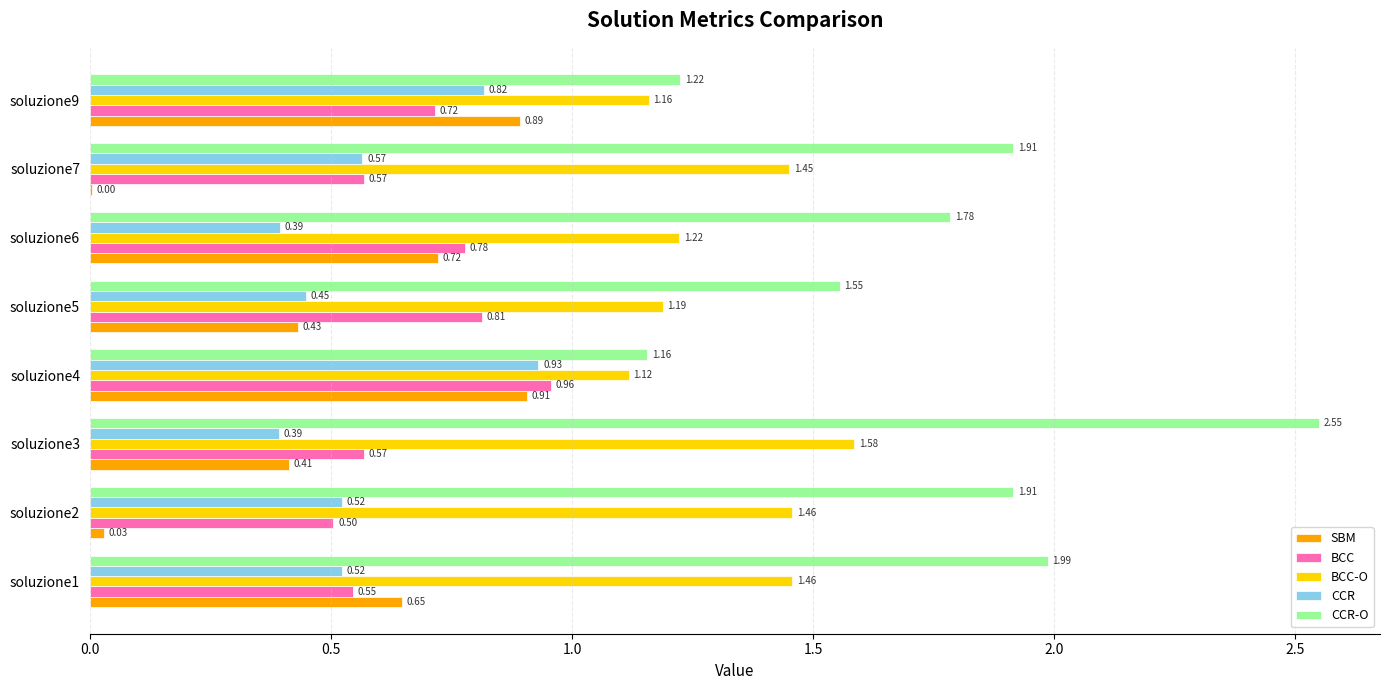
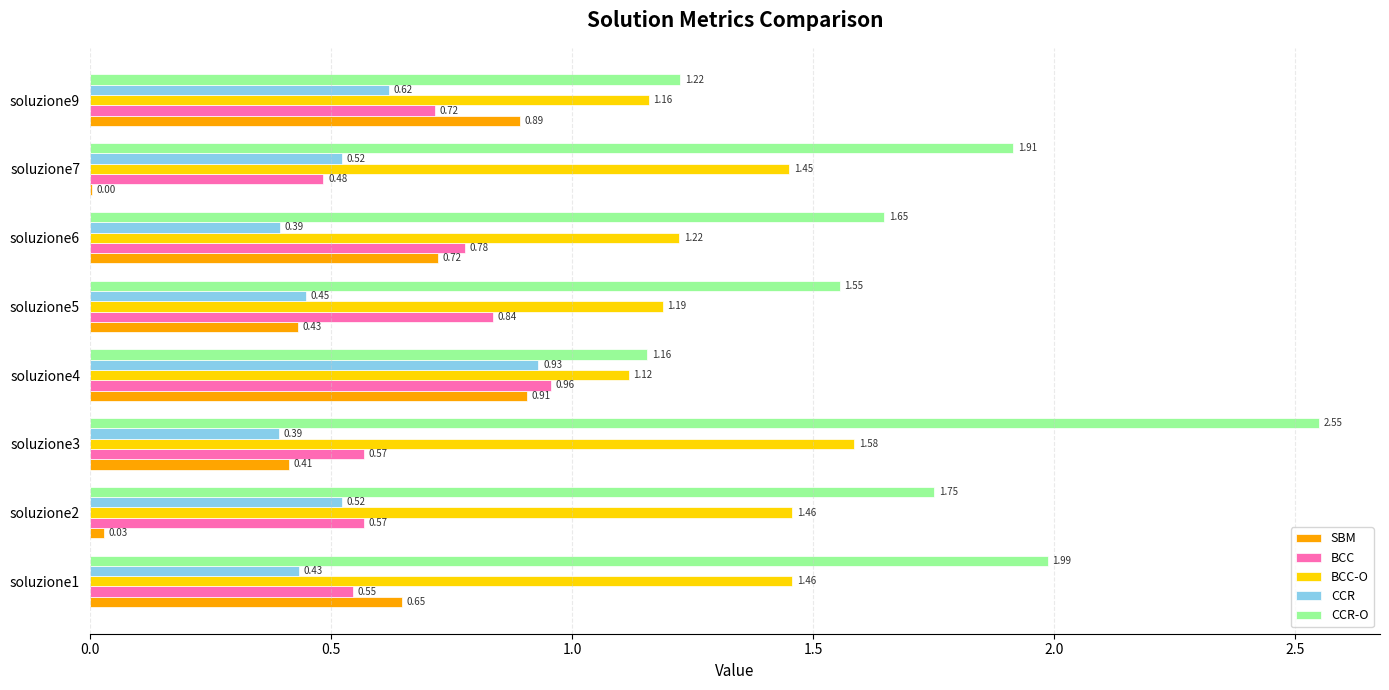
CCR, soluzione9: 0.82 -> 0.62
CCR, soluzione7: 0.57 -> 0.52
BCC, soluzione7: 0.57 -> 0.48
CCR-O, soluzione6: 1.78 -> 1.65
BCC, soluzione5: 0.81 -> 0.84
CCR-O, soluzione2: 1.91 -> 1.75
BCC, soluzione2: 0.50 -> 0.57
CCR, soluzione1: 0.52 -> 0.43
